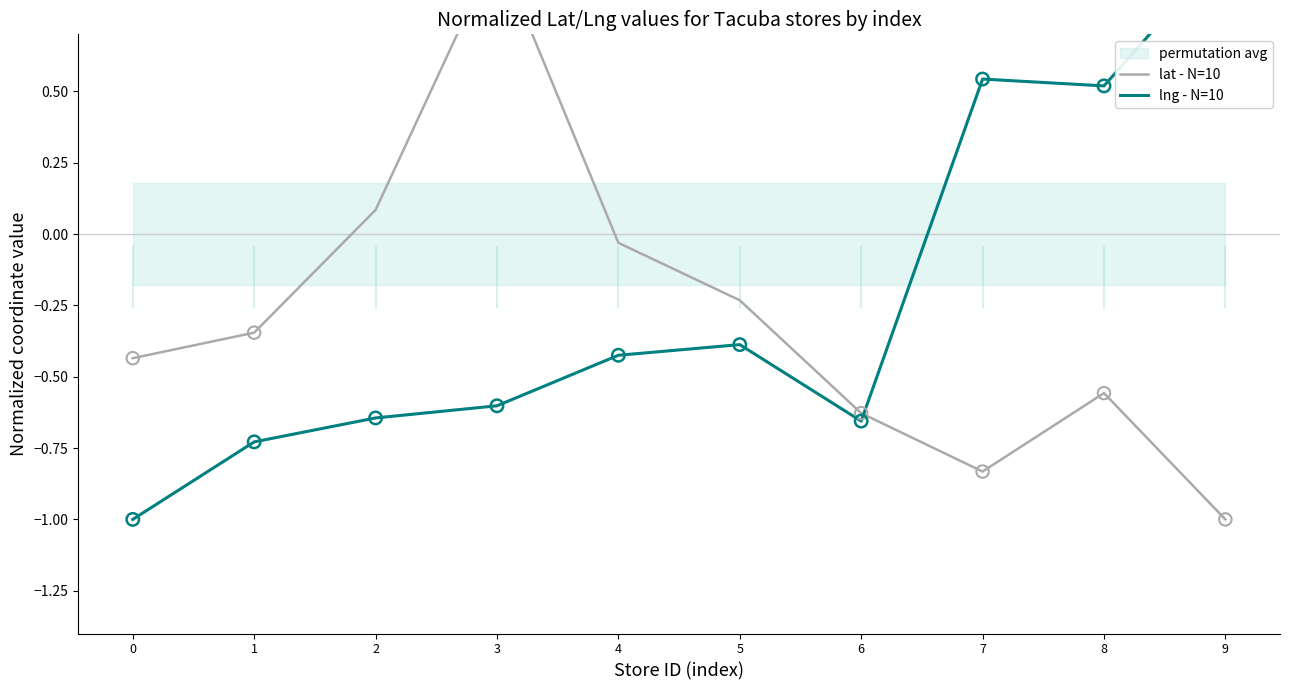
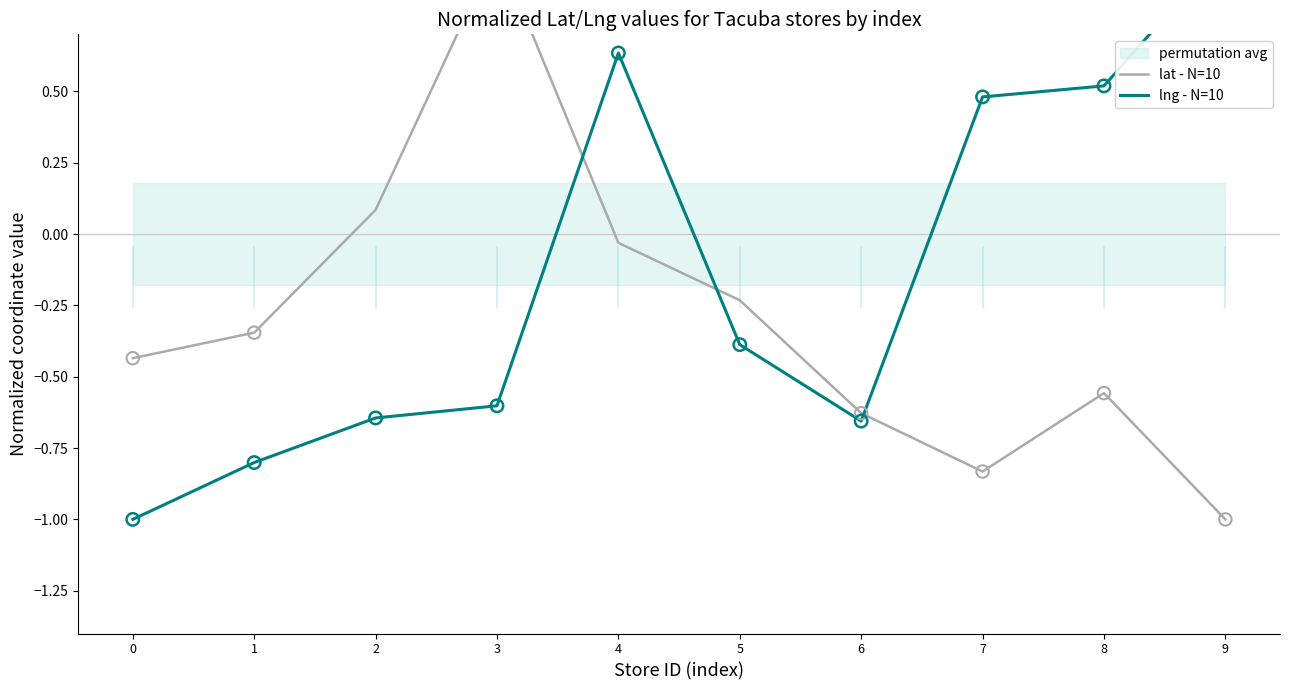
lng - N=10, 1: -0.73 -> -0.80
lng - N=10, 4: -0.42 -> 0.63
lng - N=10, 7: 0.54 -> 0.48
